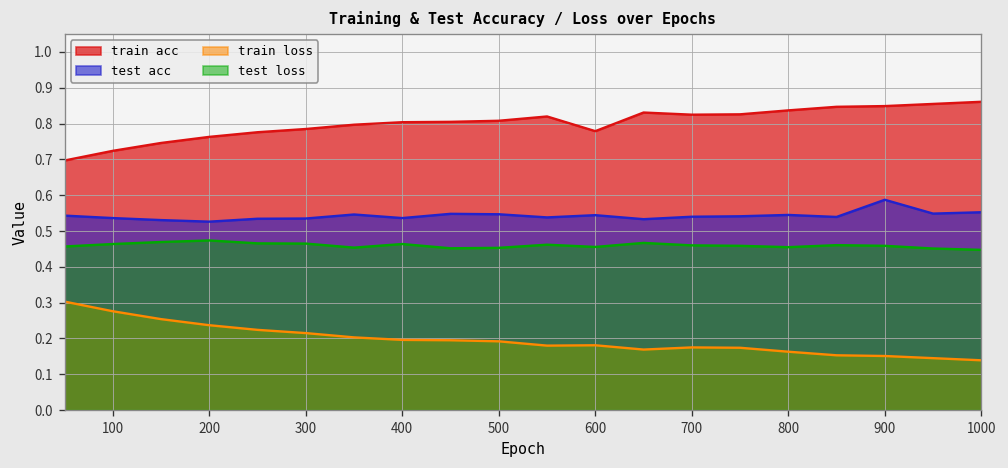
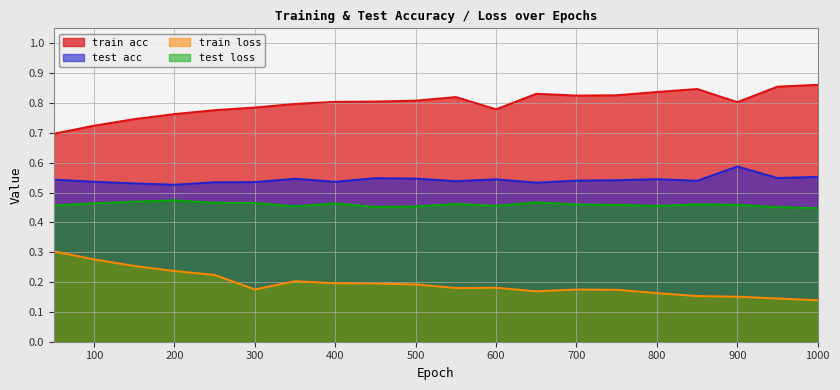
train loss, 300: 0.21 -> 0.18
train acc, 900: 0.85 -> 0.80
